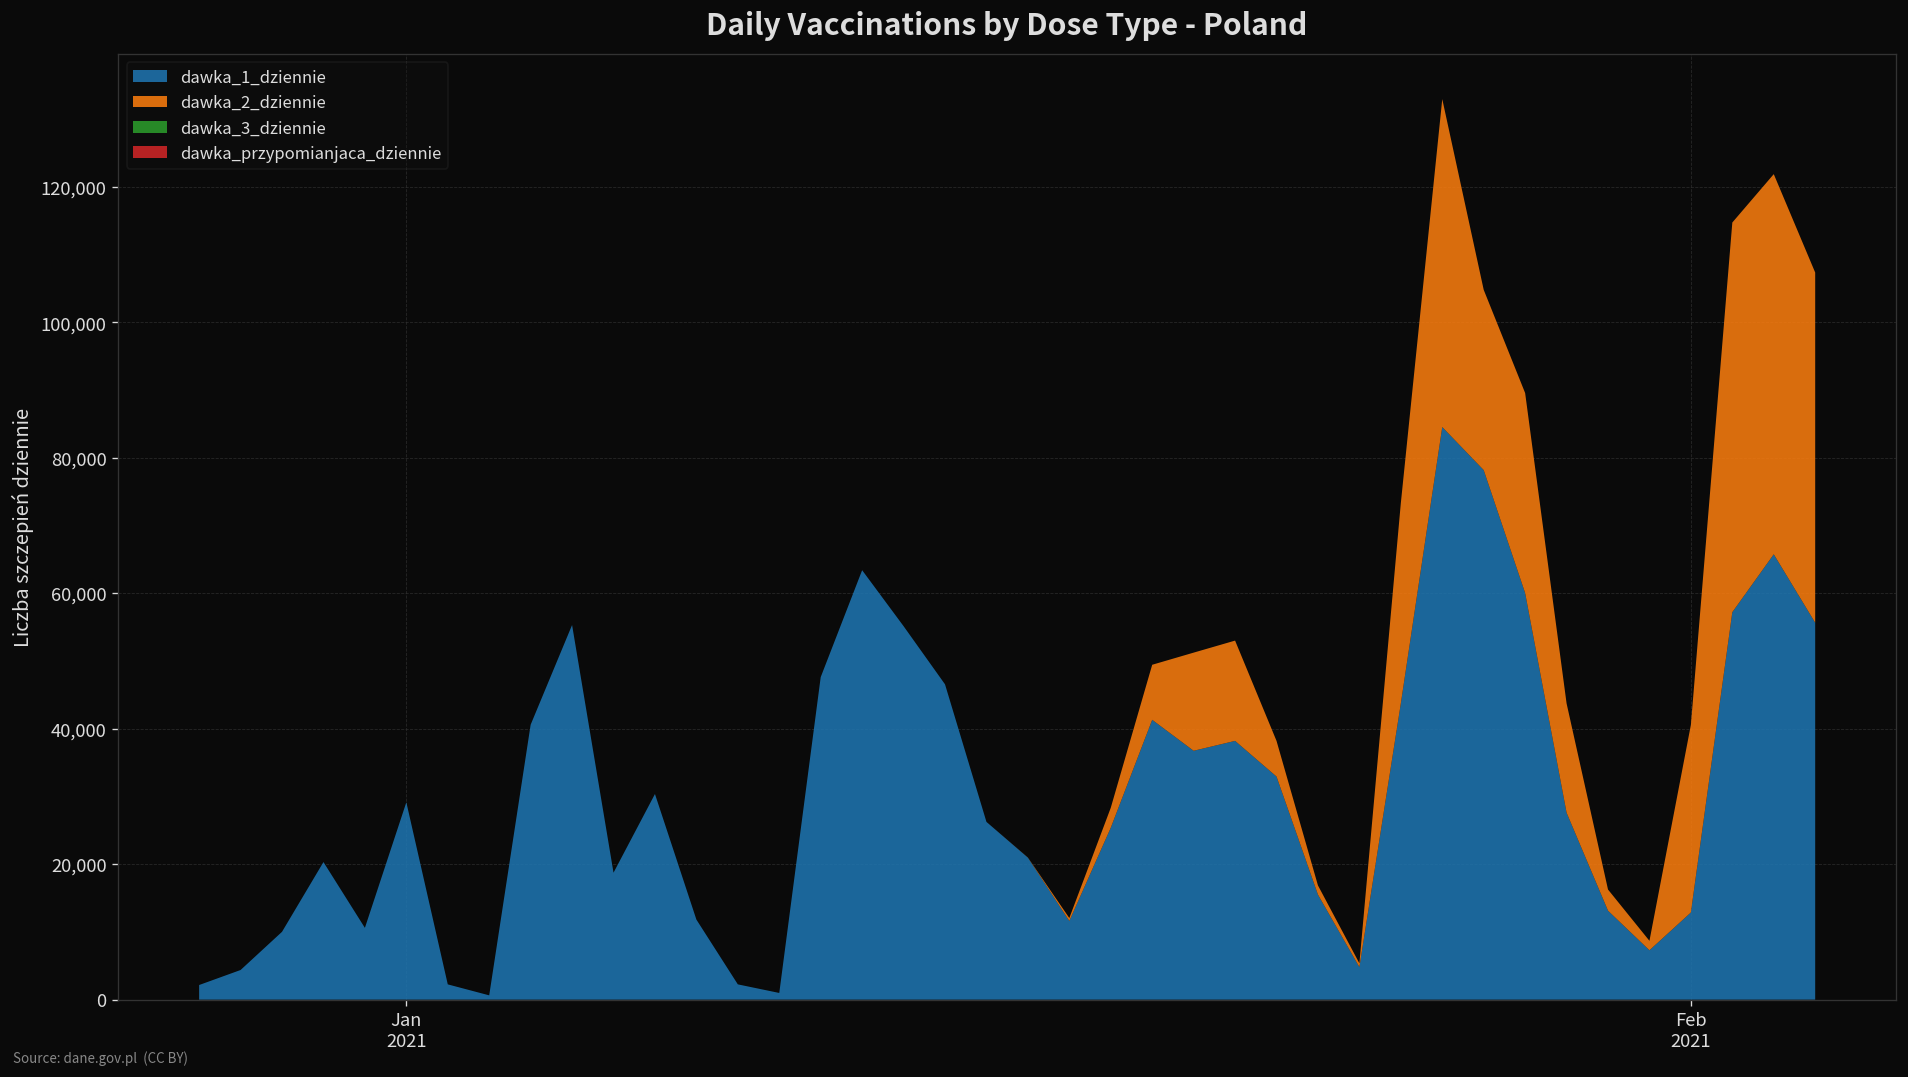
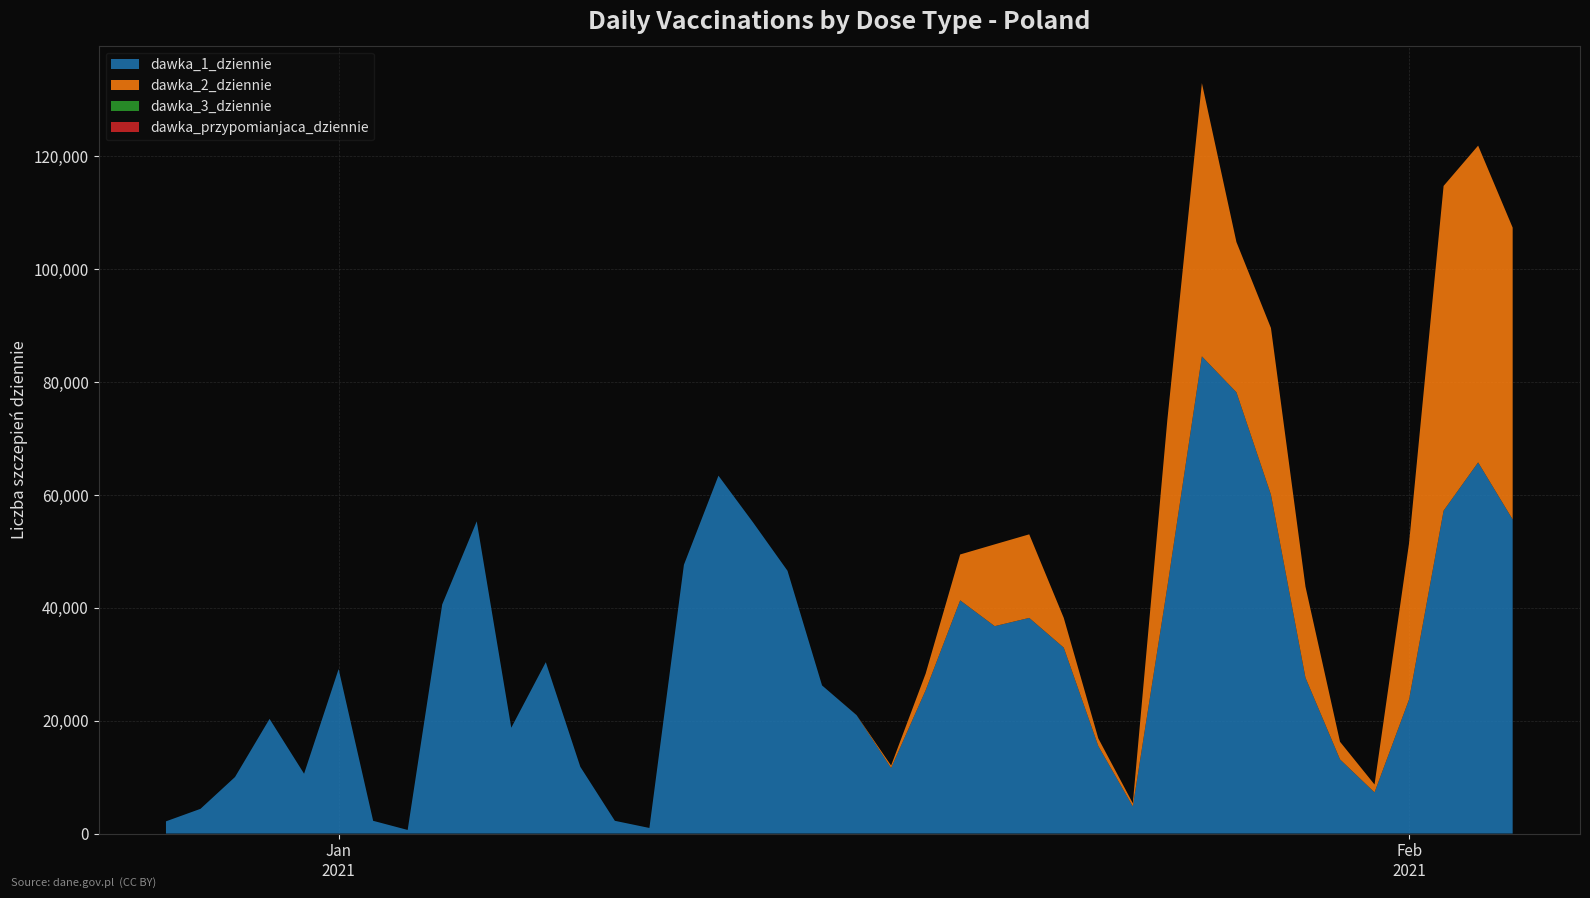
dawka_1_dziennie, Feb 2021: 13,000 -> 24,000
